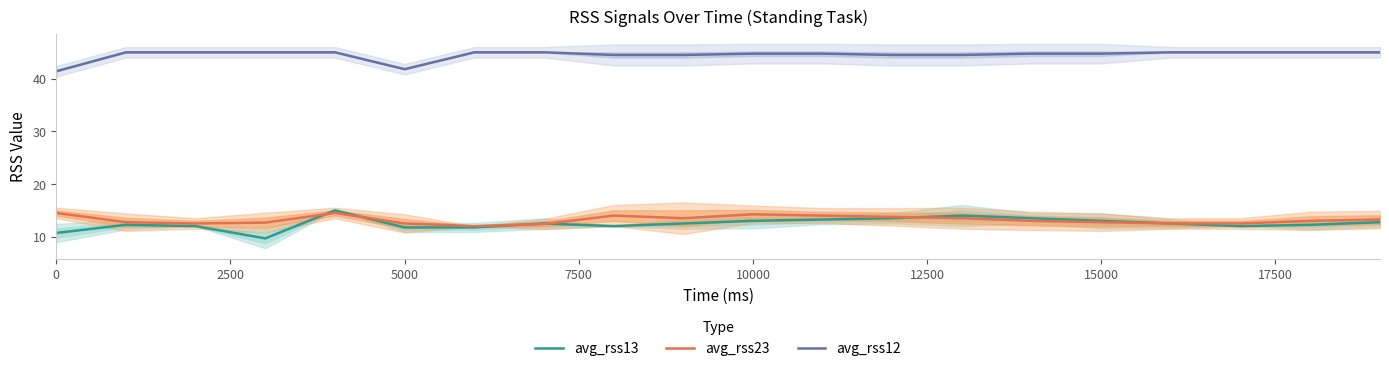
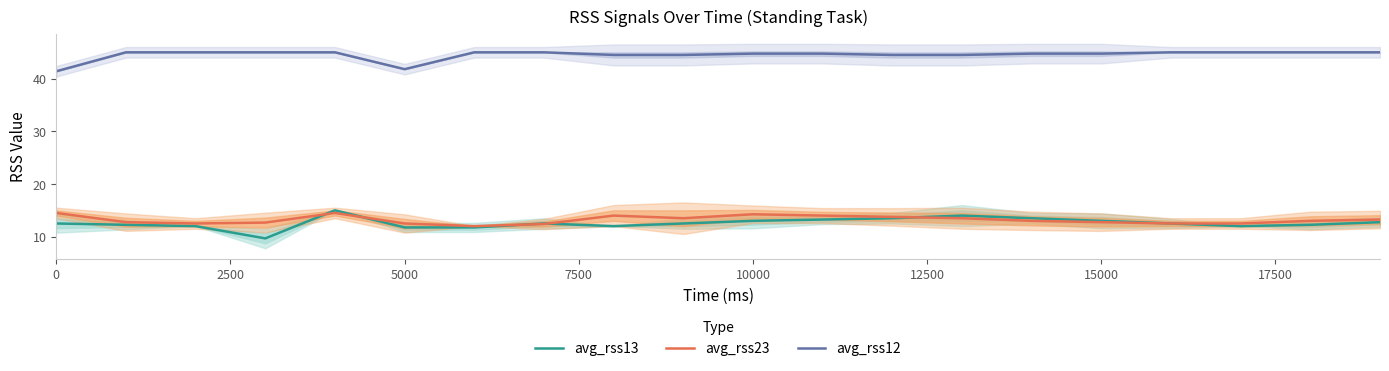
avg_rss13, 0: 11 -> 13
